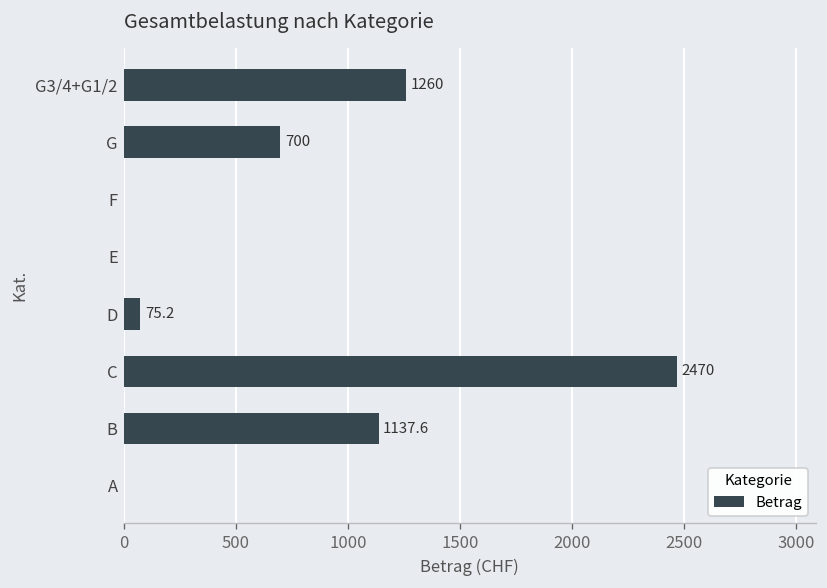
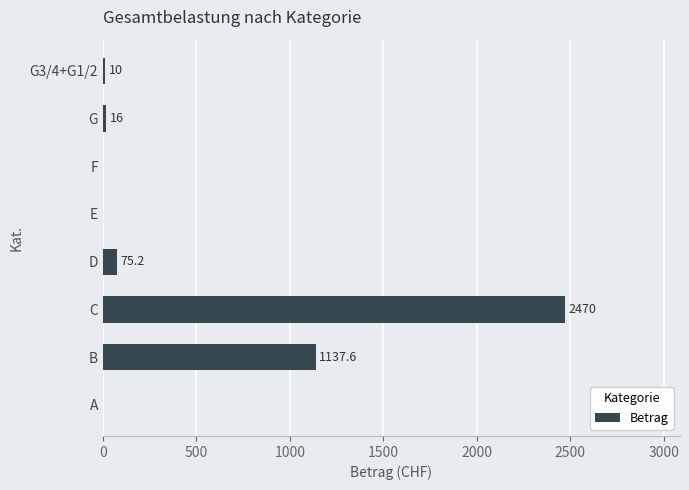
G3/4+G1/2: 1260 -> 10
G: 700 -> 16
